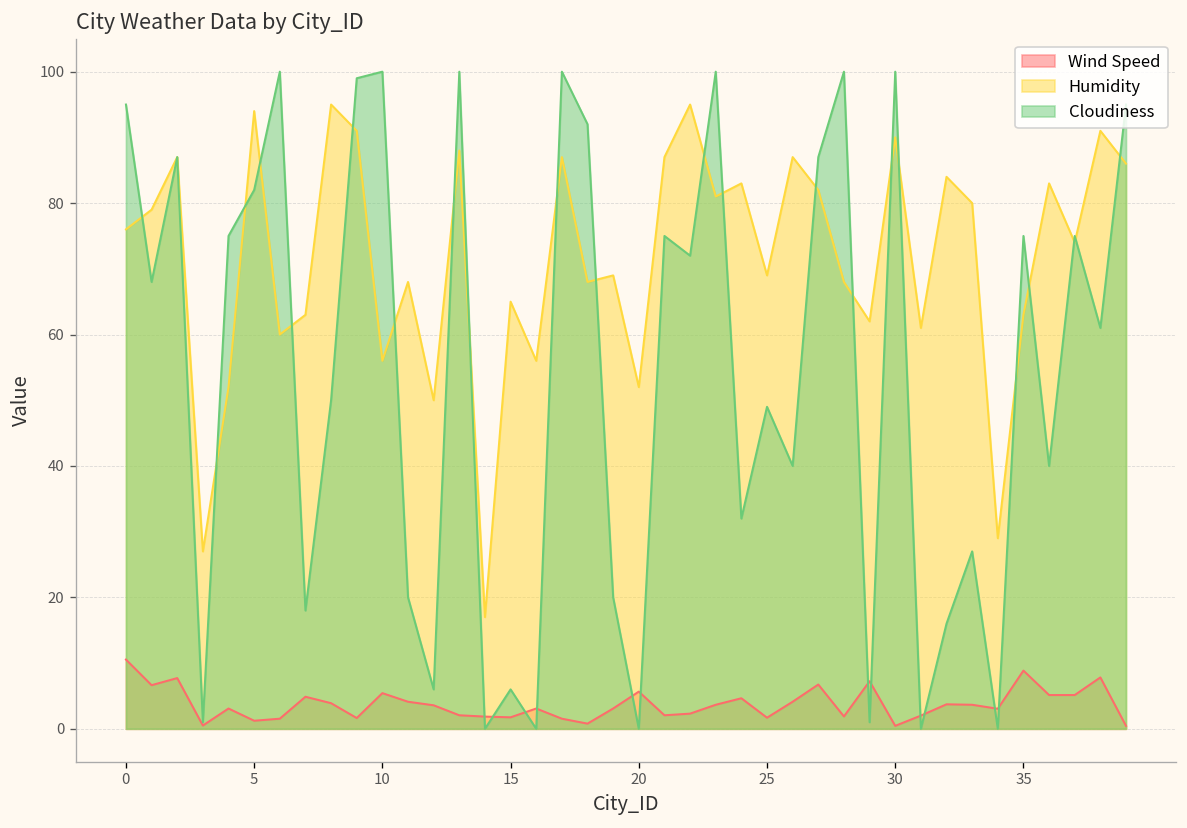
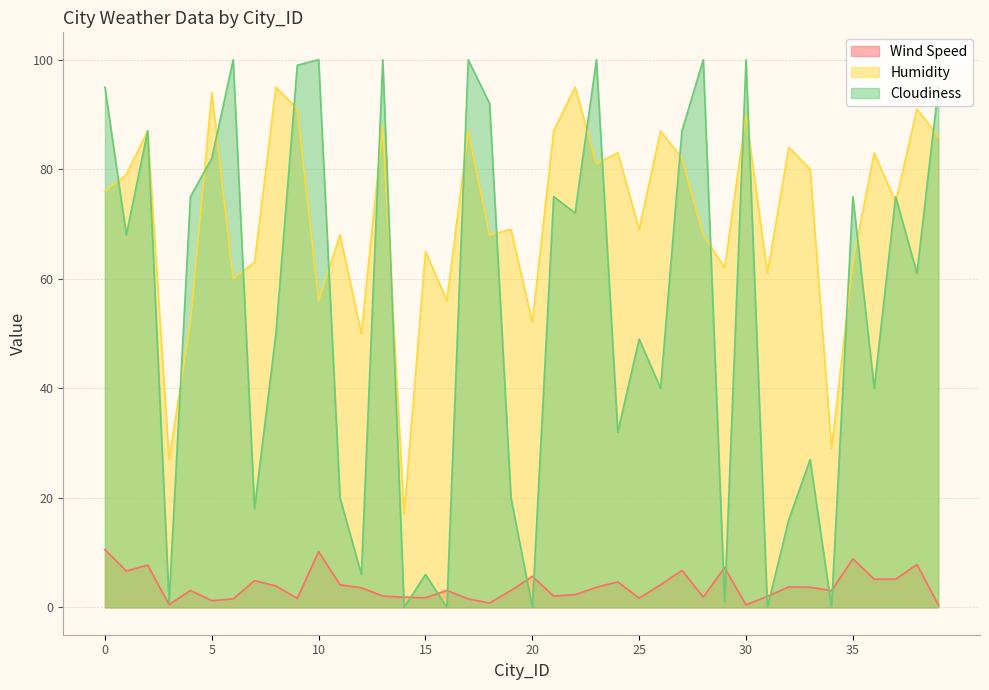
Wind Speed, 10: 5 -> 10
